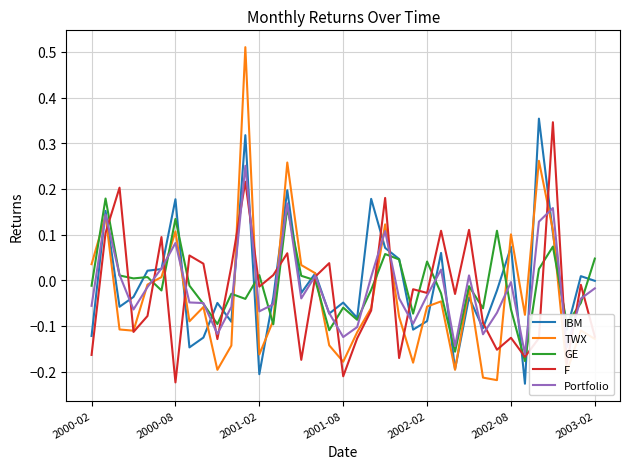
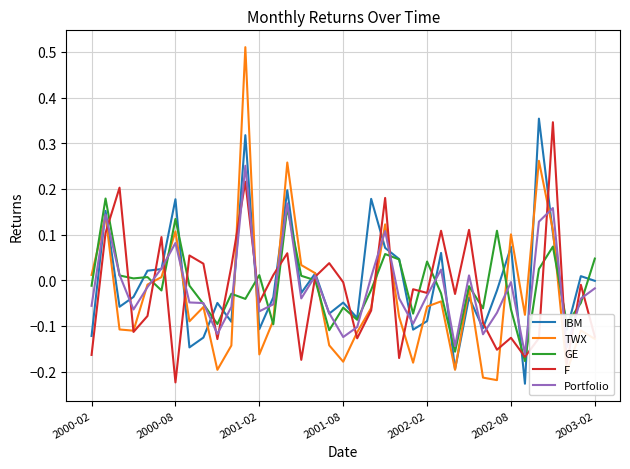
TWX, 2000-02: 0.04 -> 0.01
IBM, 2001-02: -0.21 -> -0.11
F, 2001-02: -0.01 -> -0.05
F, 2001-08: -0.21 -> 0.00
